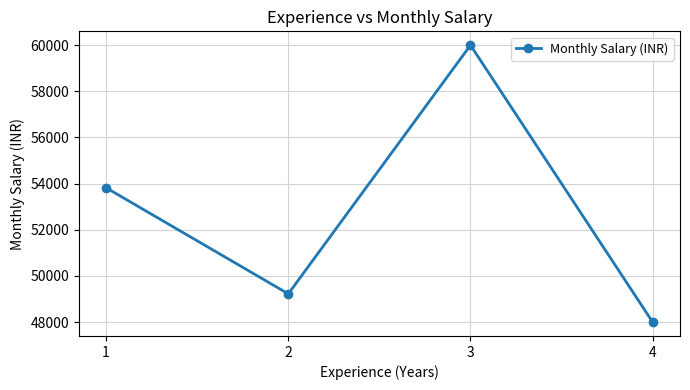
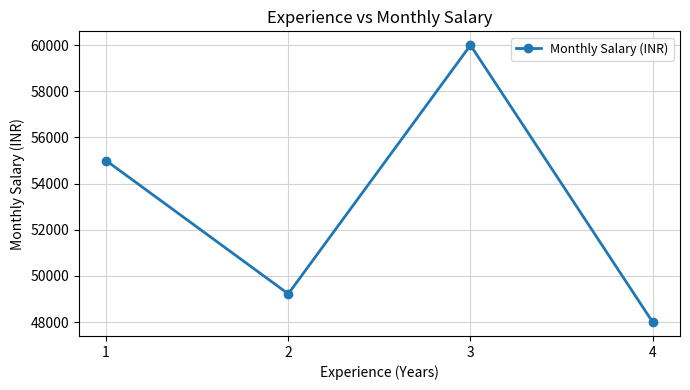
1: 53800 -> 55000
